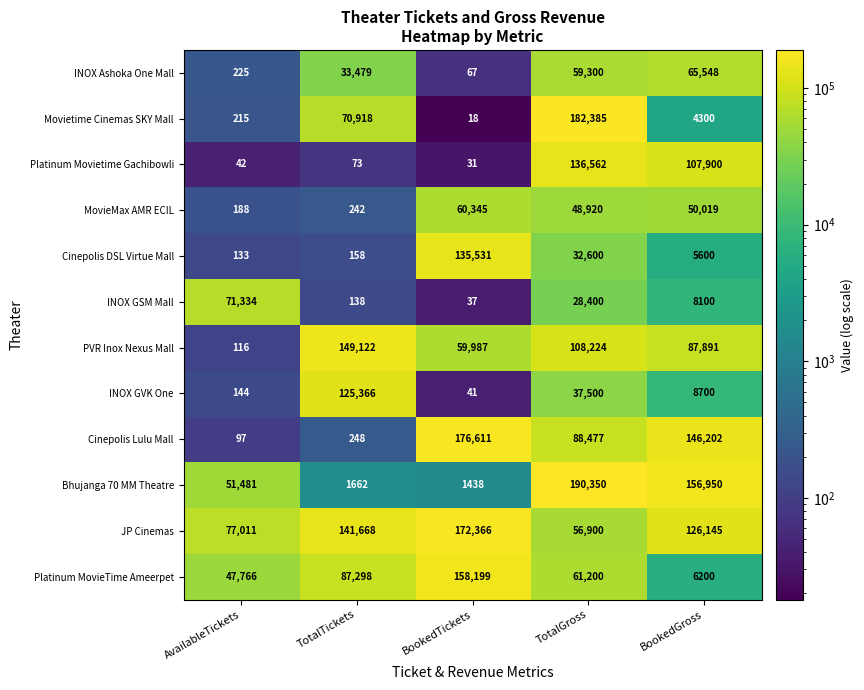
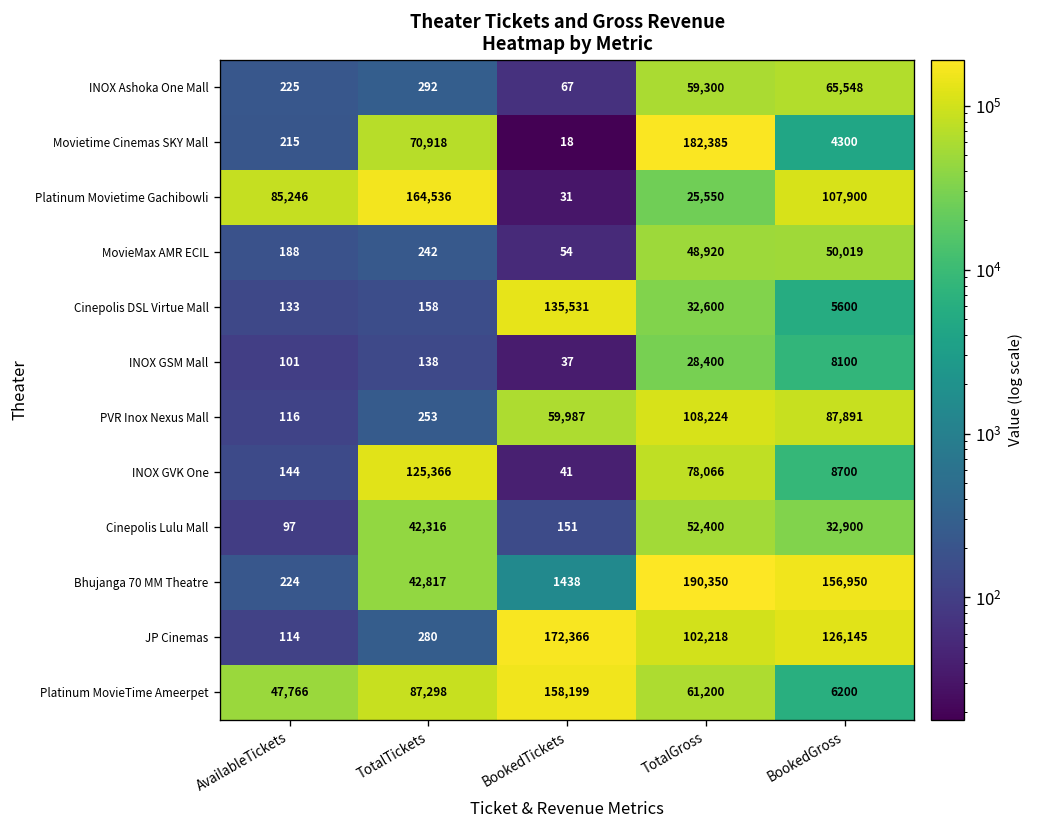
INOX Ashoka One Mall, TotalTickets: 33,479 -> 292
Platinum Movietime Gachibowli, AvailableTickets: 42 -> 85,246
Platinum Movietime Gachibowli, TotalTickets: 73 -> 164,536
Platinum Movietime Gachibowli, TotalGross: 136,562 -> 25,550
MovieMax AMR ECIL, BookedTickets: 60,345 -> 54
INOX GSM Mall, AvailableTickets: 71,334 -> 101
PVR Inox Nexus Mall, TotalTickets: 149,122 -> 253
INOX GVK One, TotalGross: 37,500 -> 78,066
Cinepolis Lulu Mall, TotalTickets: 248 -> 42,316
Cinepolis Lulu Mall, BookedTickets: 176,611 -> 151
Cinepolis Lulu Mall, TotalGross: 88,477 -> 52,400
Cinepolis Lulu Mall, BookedGross: 146,202 -> 32,900
Bhujanga 70 MM Theatre, AvailableTickets: 51,481 -> 224
Bhujanga 70 MM Theatre, TotalTickets: 1662 -> 42,817
JP Cinemas, AvailableTickets: 77,011 -> 114
JP Cinemas, TotalTickets: 141,668 -> 280
JP Cinemas, TotalGross: 56,900 -> 102,218
